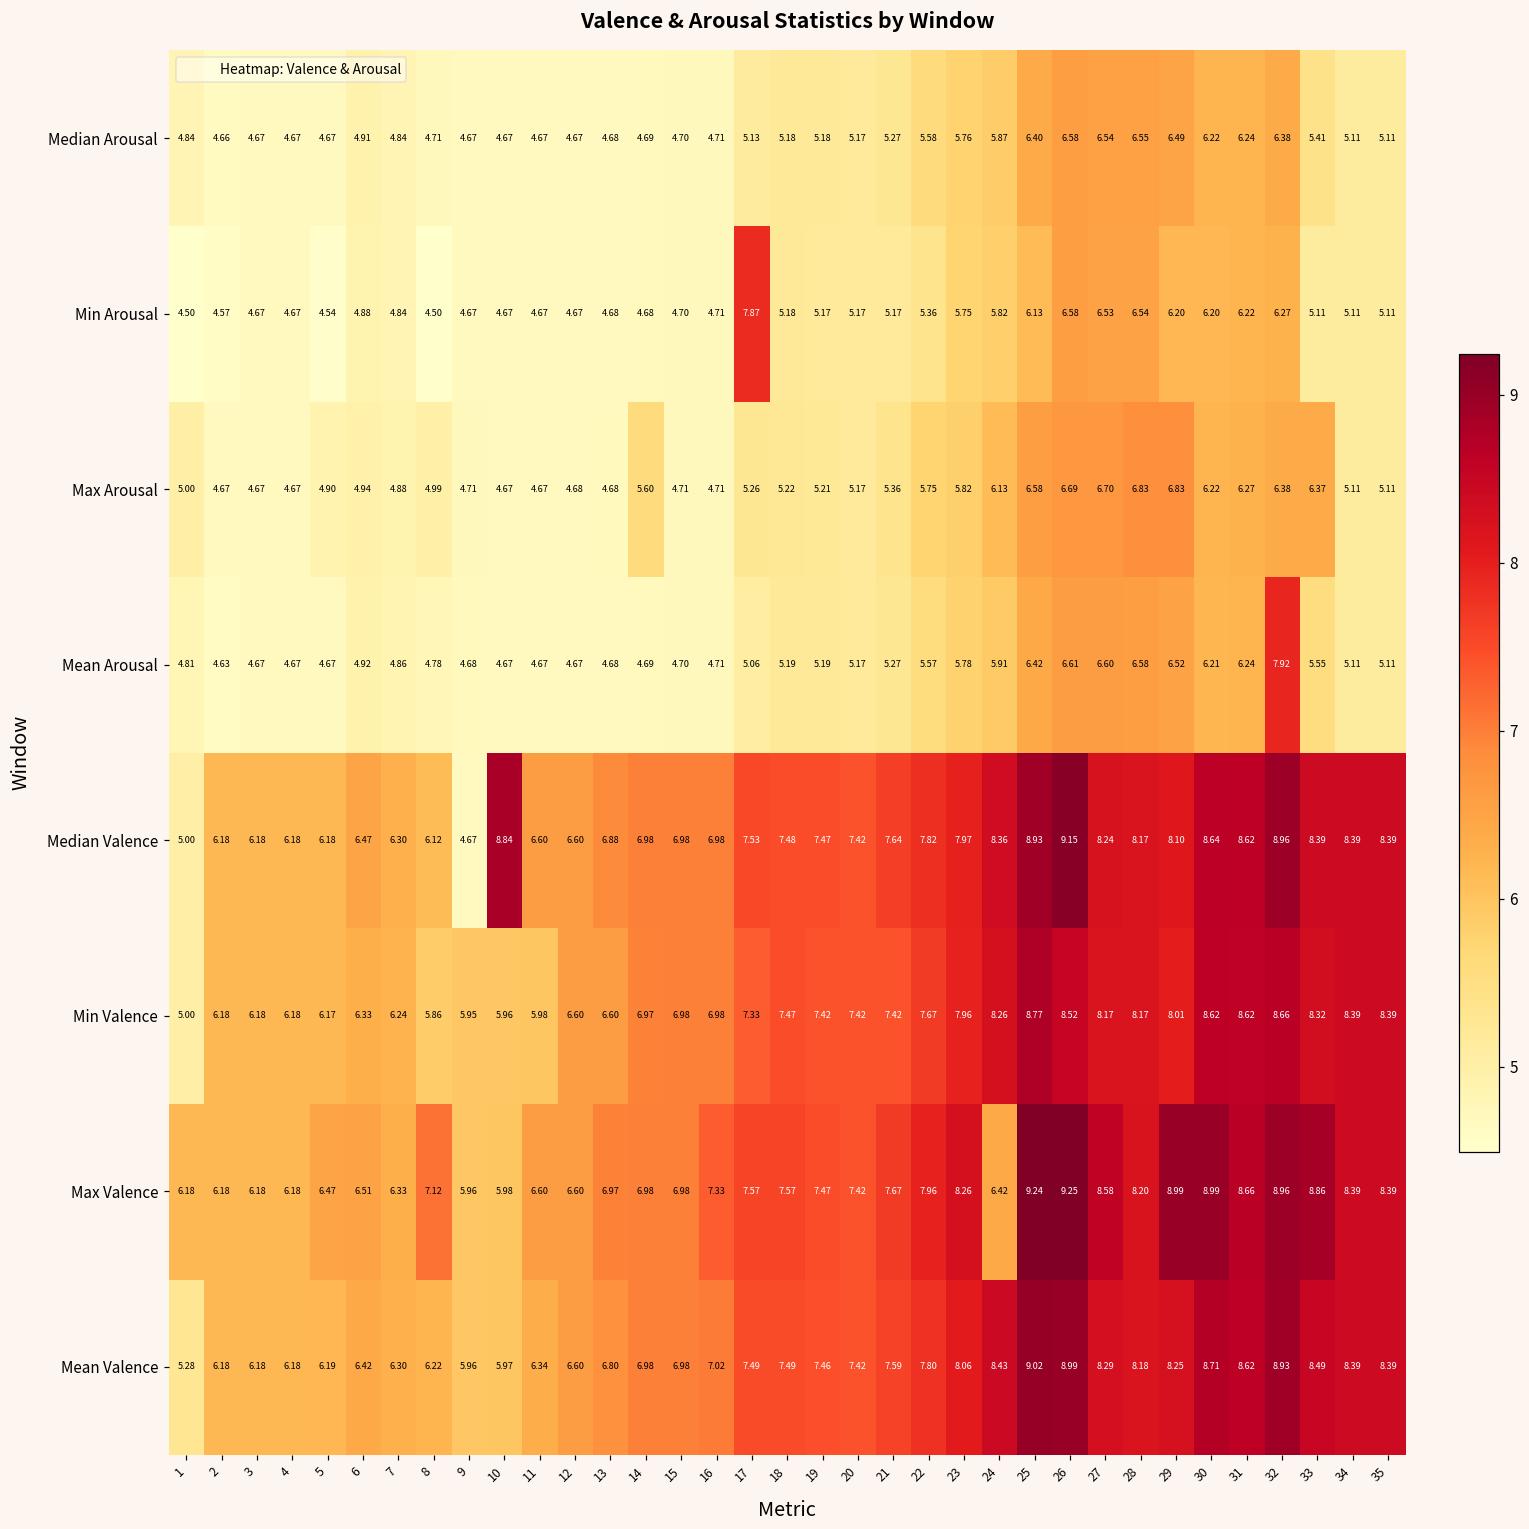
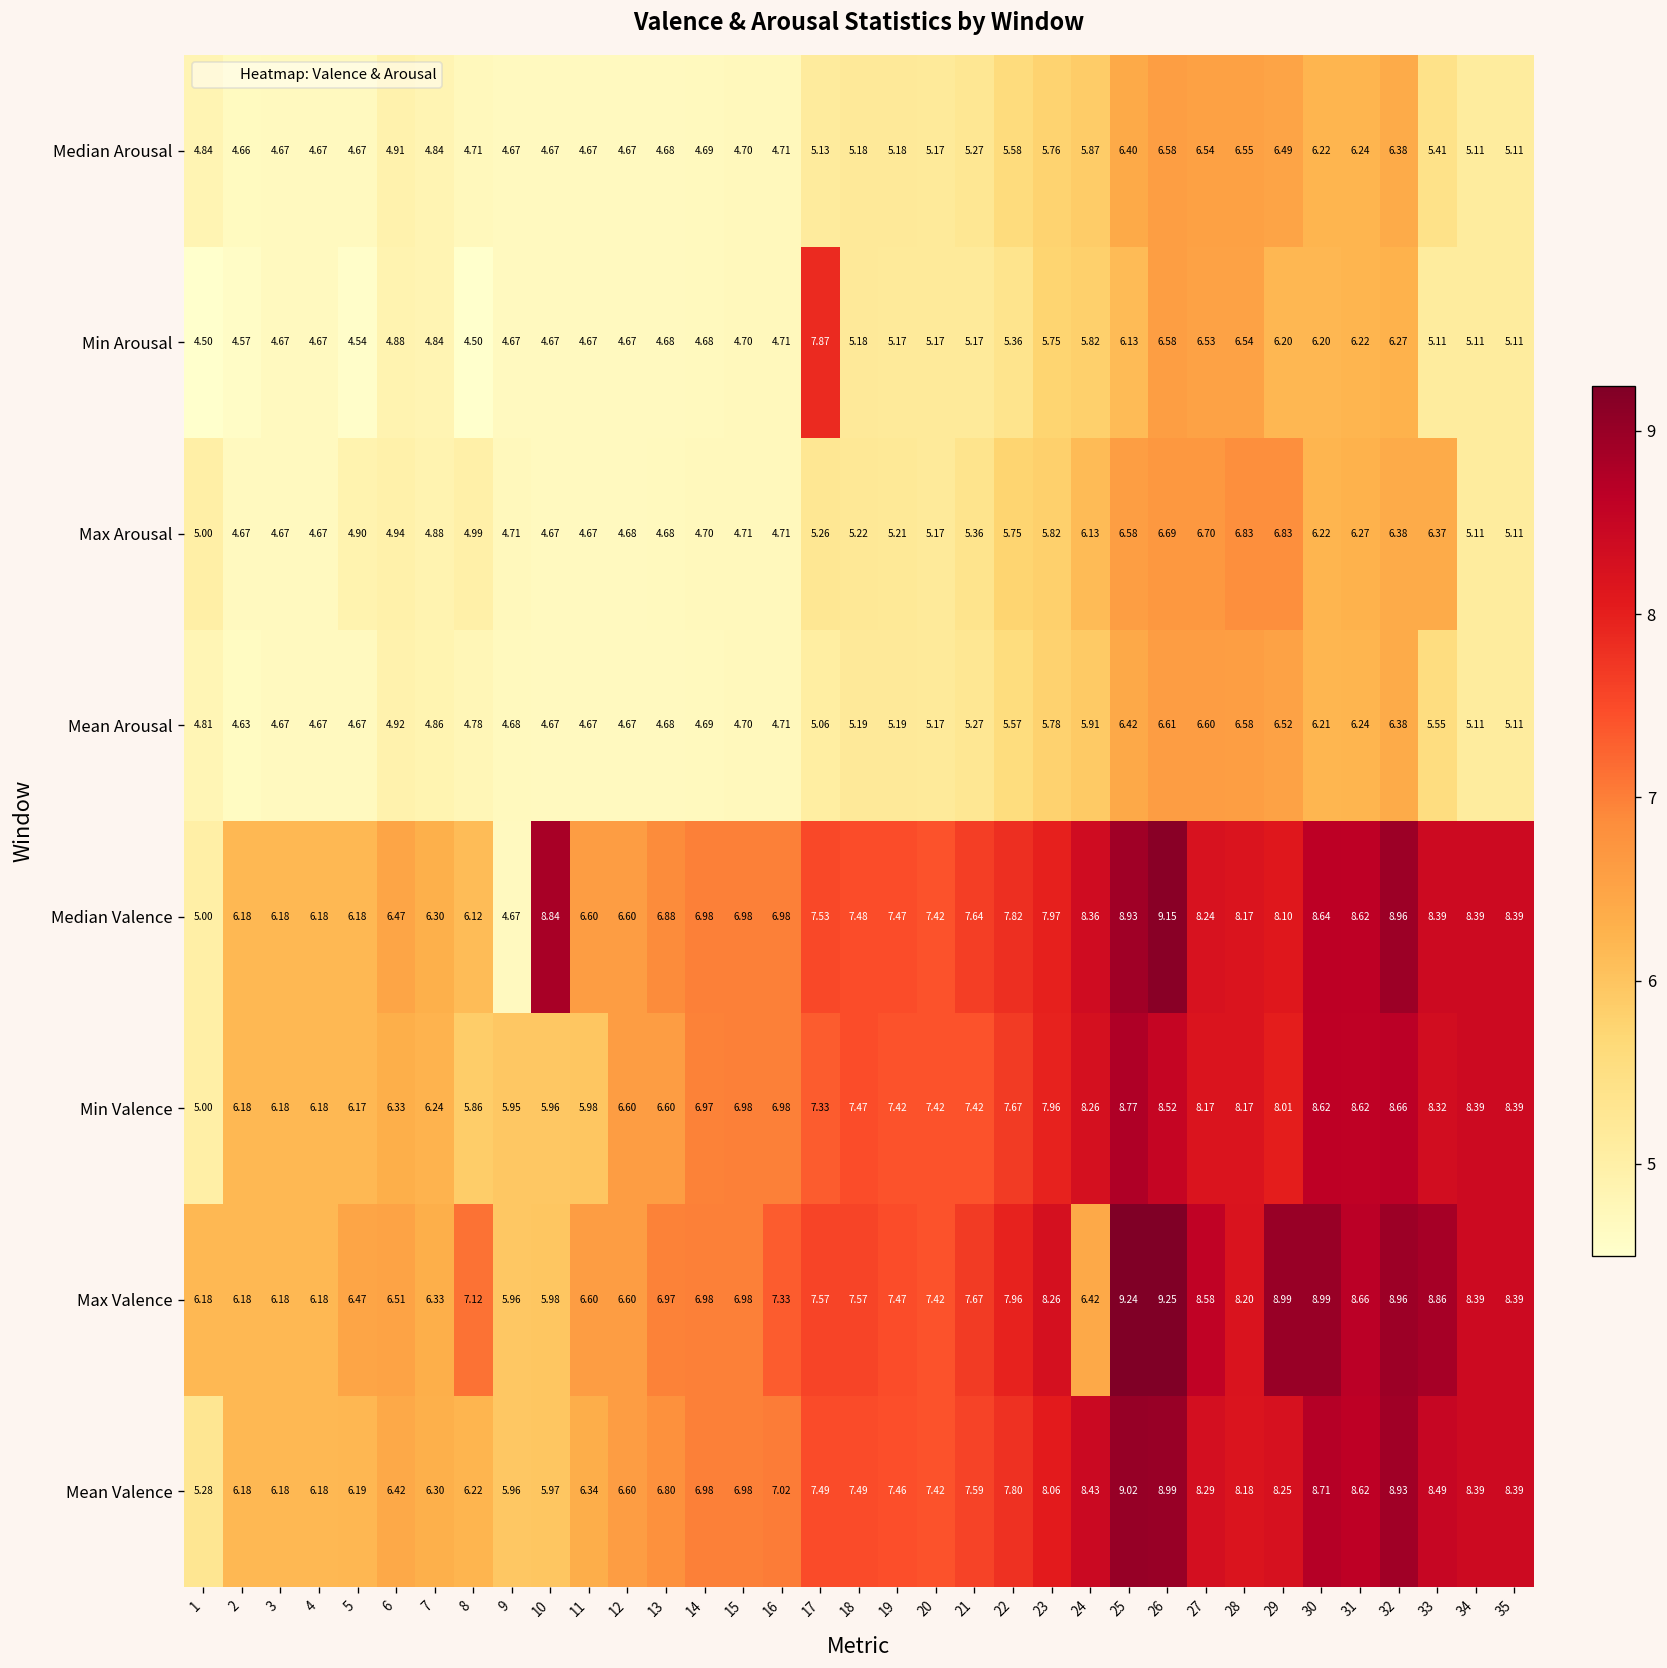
Max Arousal, 14: 5.60 -> 4.70
Mean Arousal, 32: 7.92 -> 6.38
